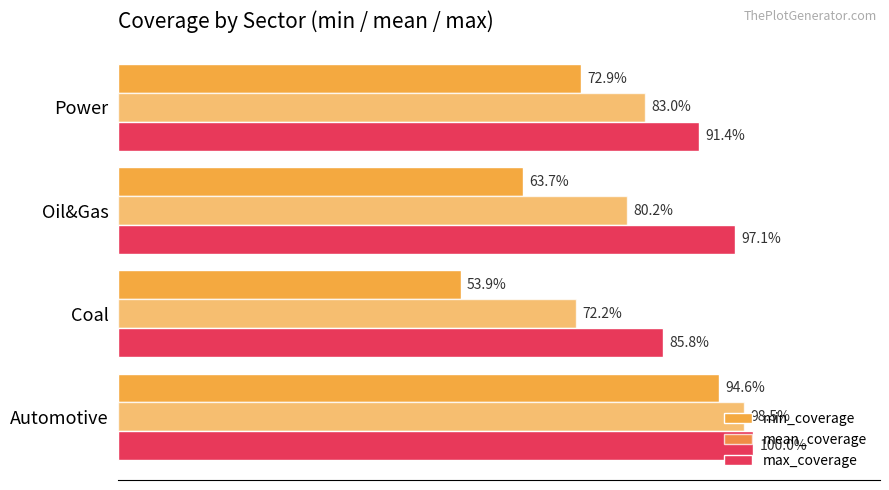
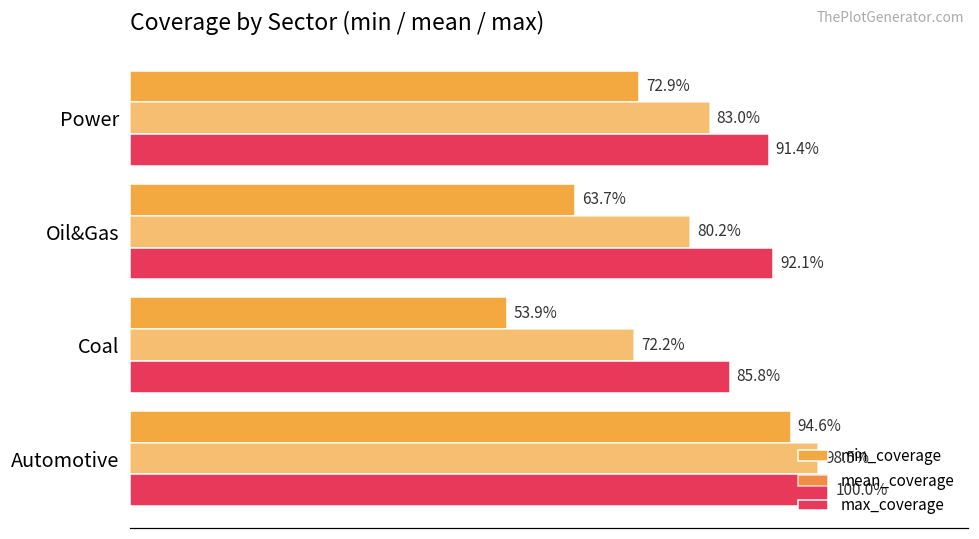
max_coverage, Oil&Gas: 97.1% -> 92.1%
